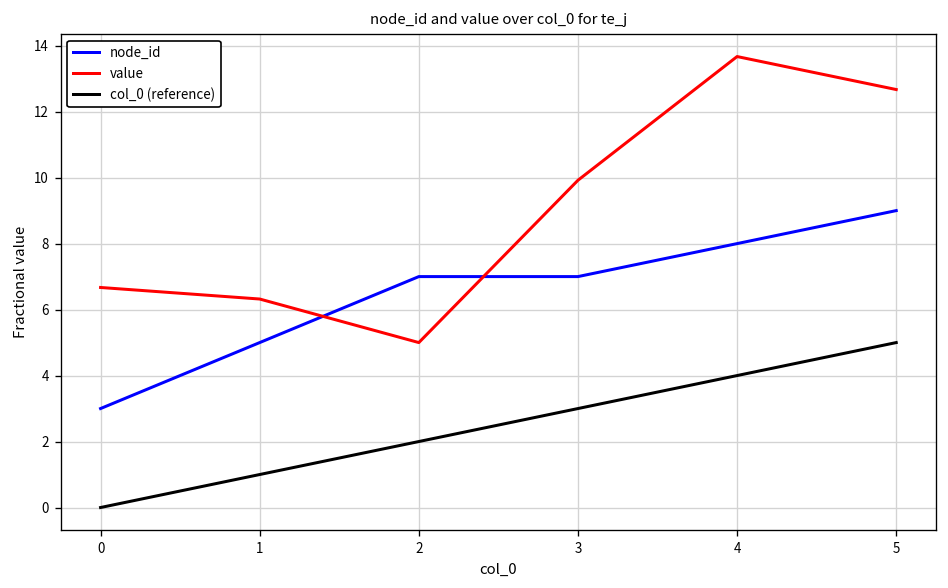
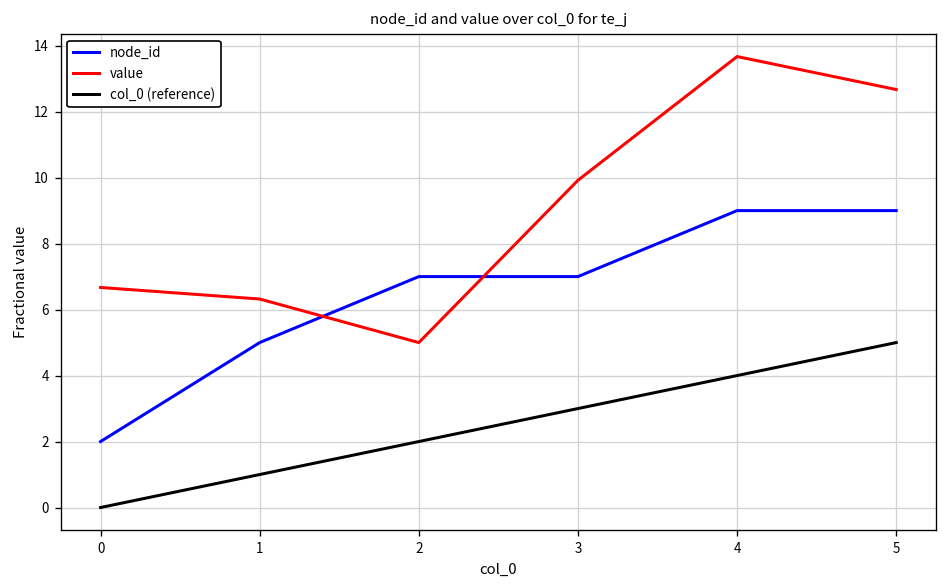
node_id, 0: 3 -> 2
node_id, 4: 8 -> 9
